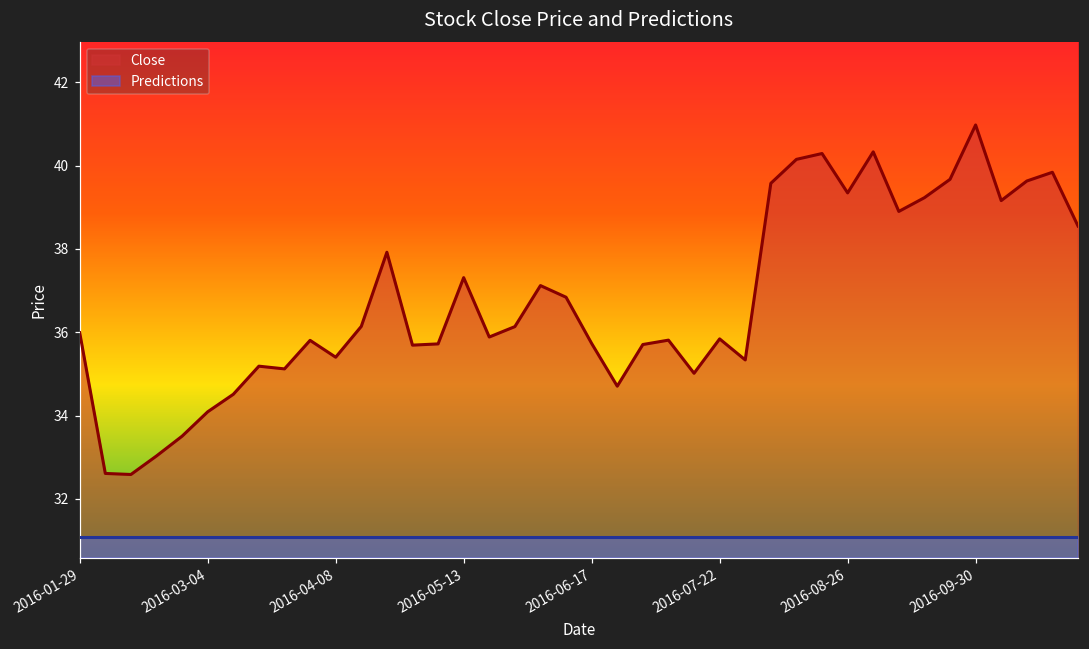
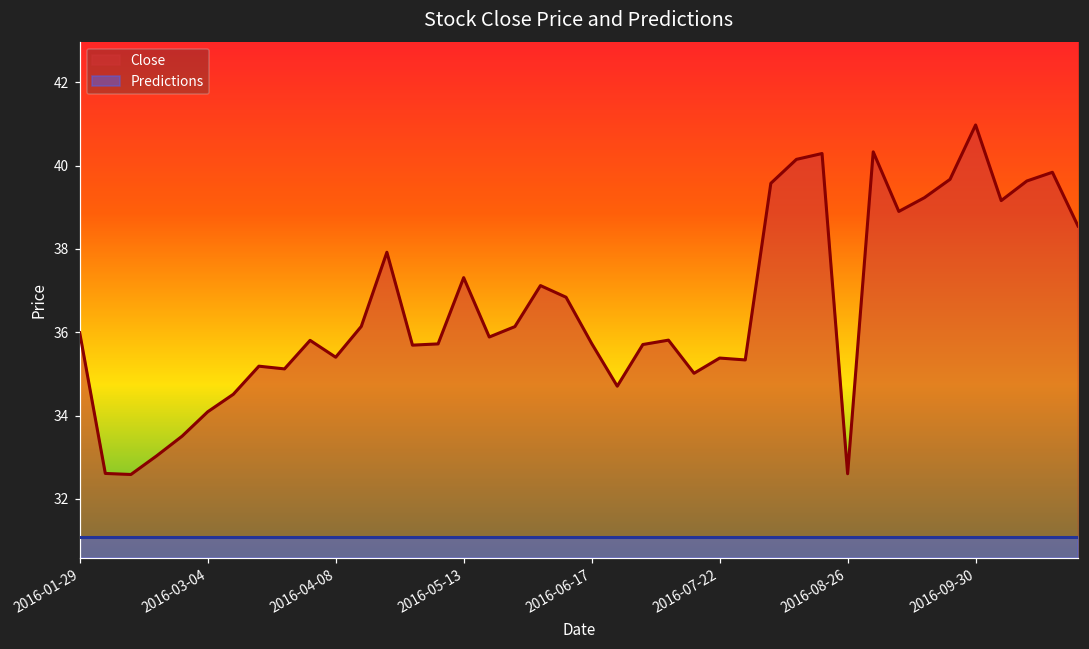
Close, 2016-07-22: 35.8 -> 35.4
Close, 2016-08-26: 39.3 -> 32.6
